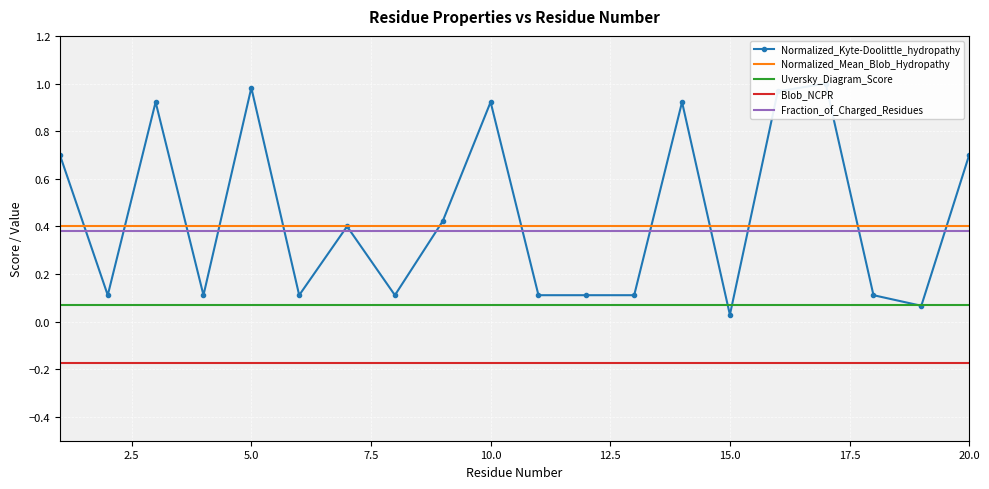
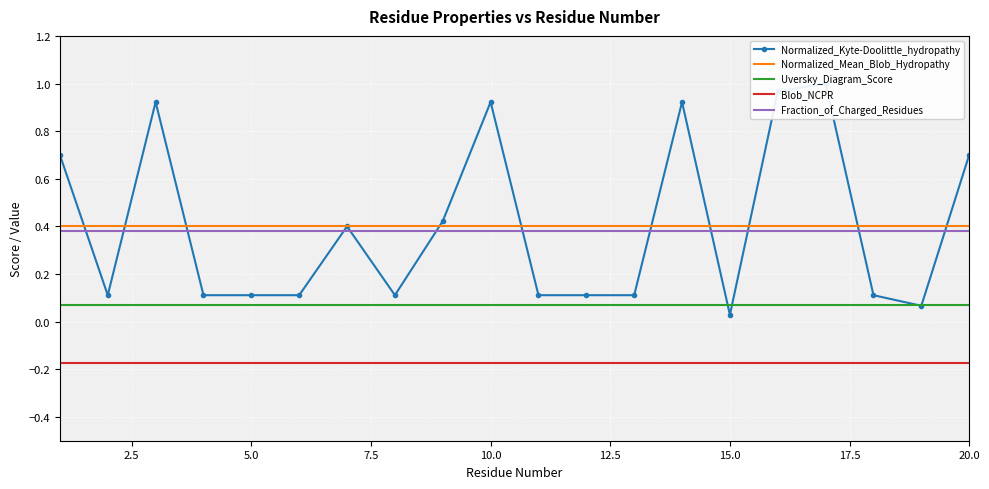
Normalized_Kyte-Doolittle_hydropathy, 5.0: 0.98 -> 0.11
